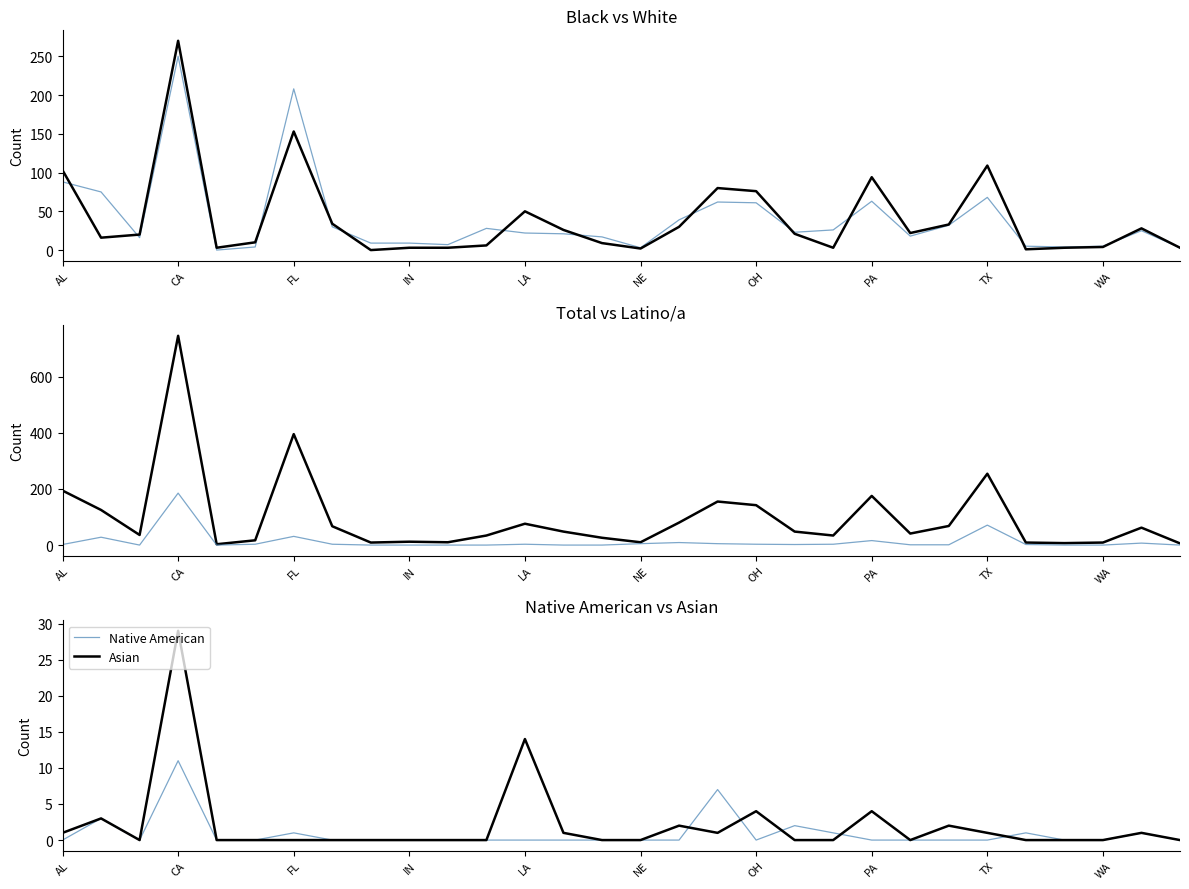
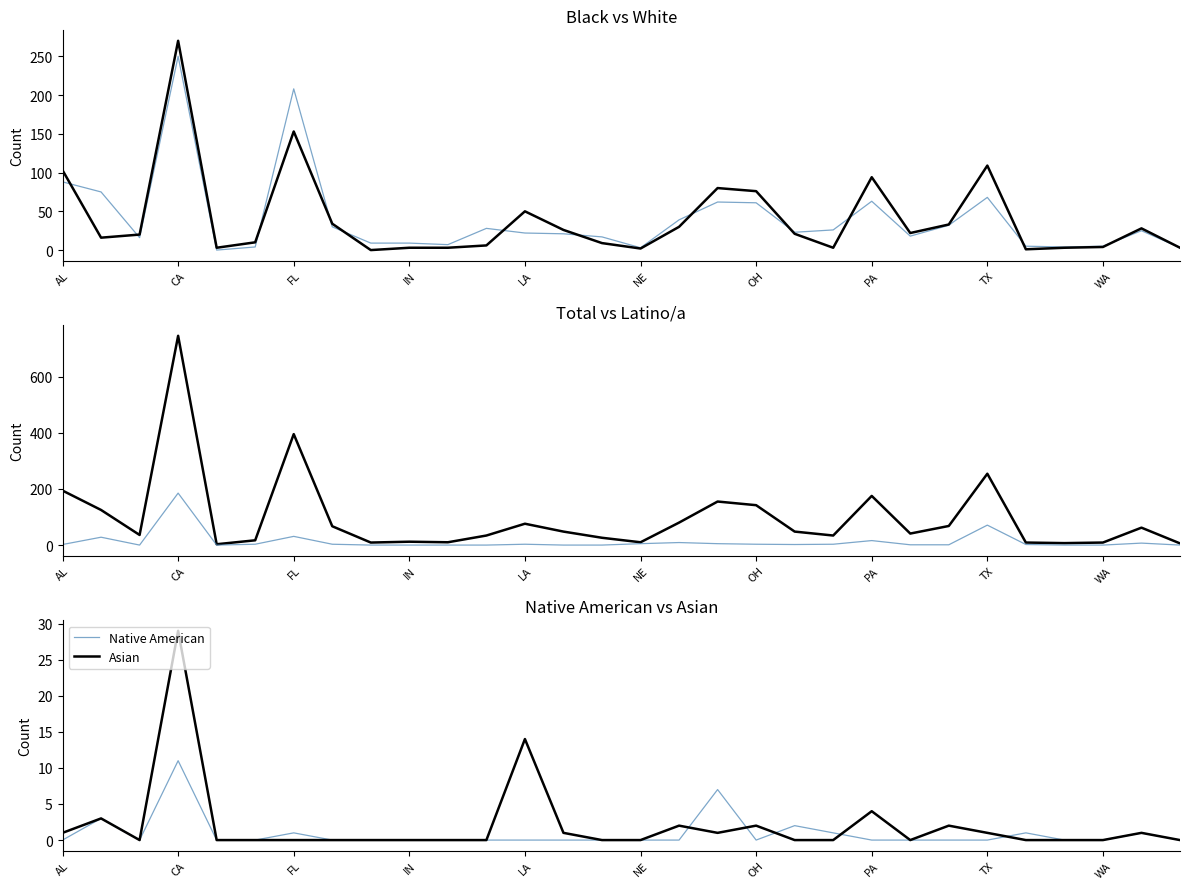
Native American vs Asian, Asian, OH: 4 -> 2
